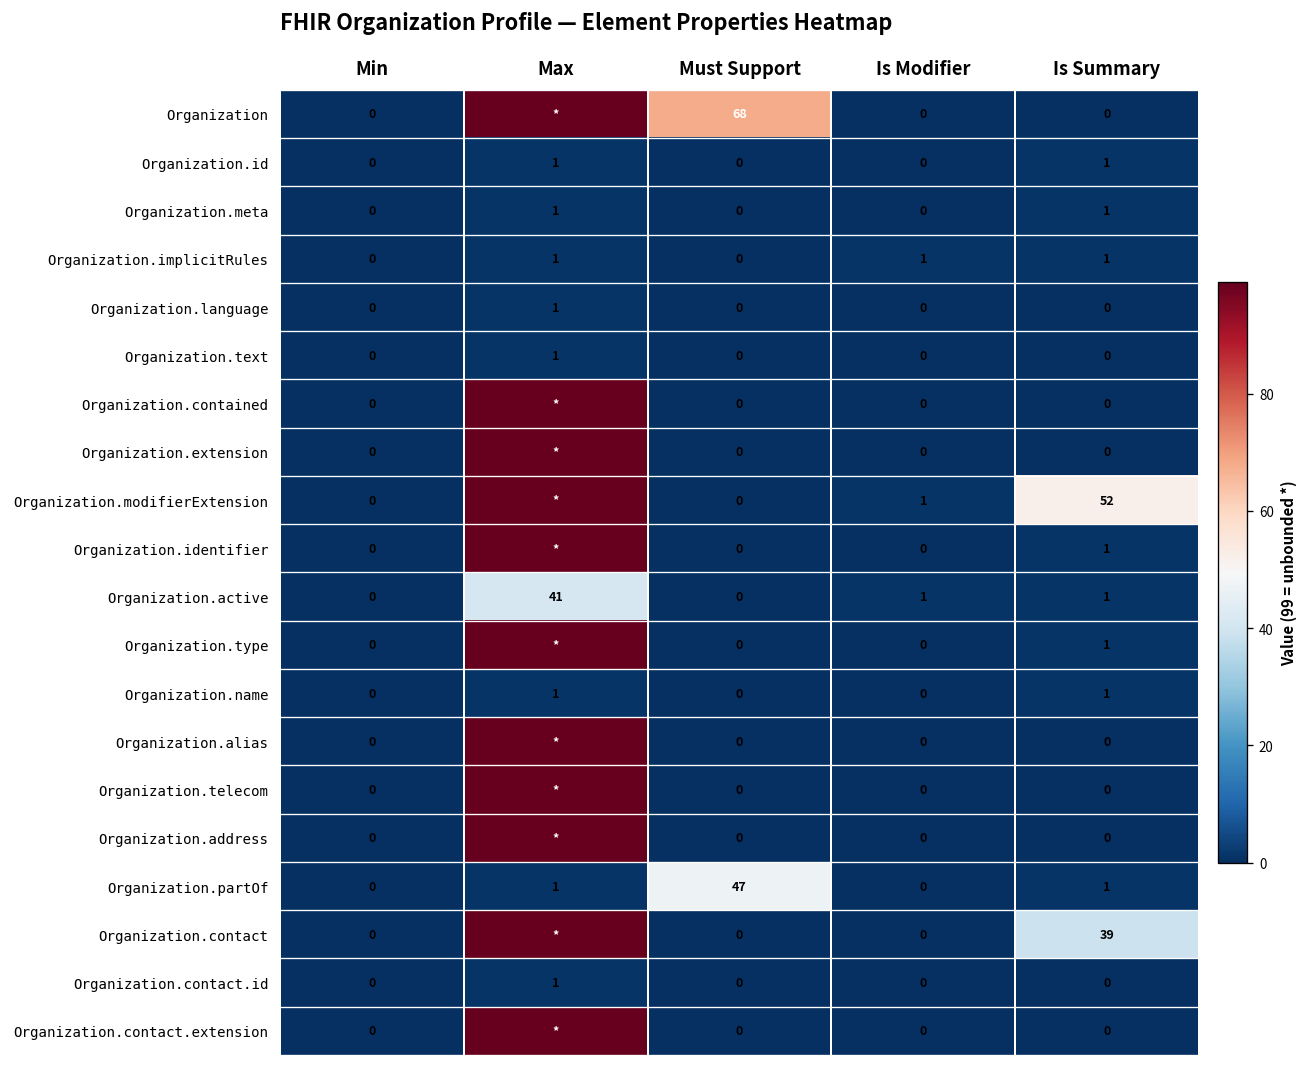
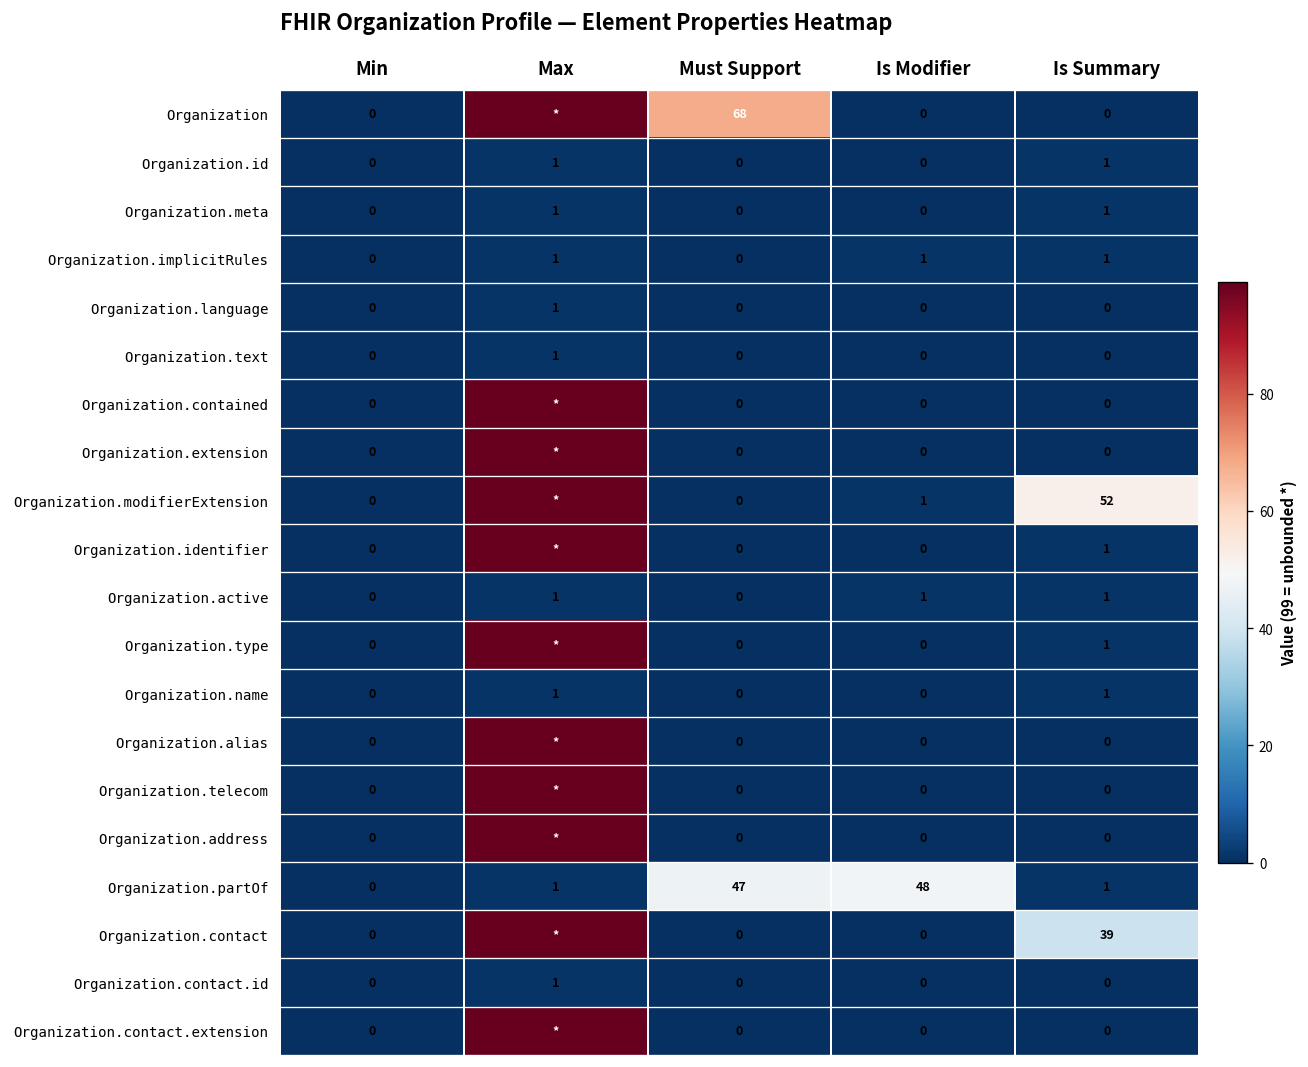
Organization.active, Max: 41 -> 1
Organization.partOf, Is Modifier: 0 -> 48
